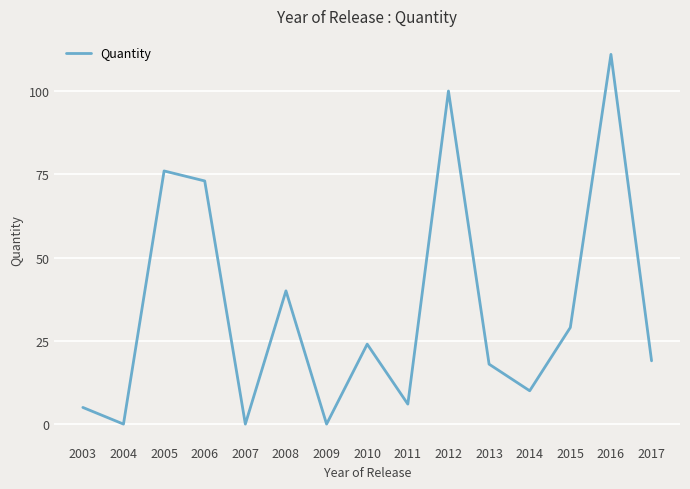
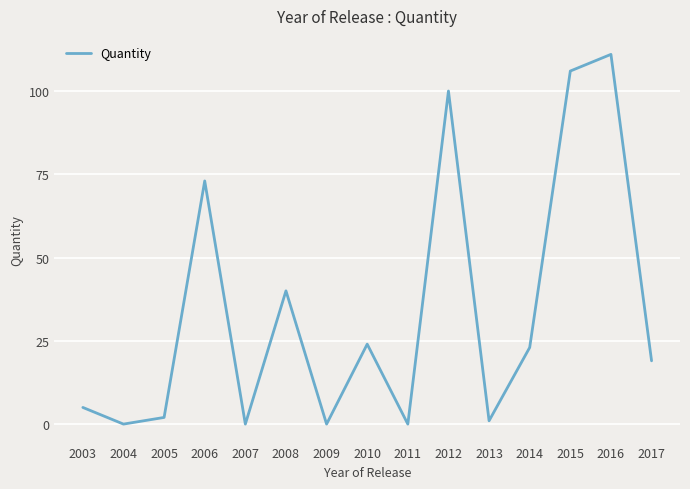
2005: 76 -> 2
2011: 6 -> 0
2013: 18 -> 1
2014: 10 -> 23
2015: 29 -> 106
